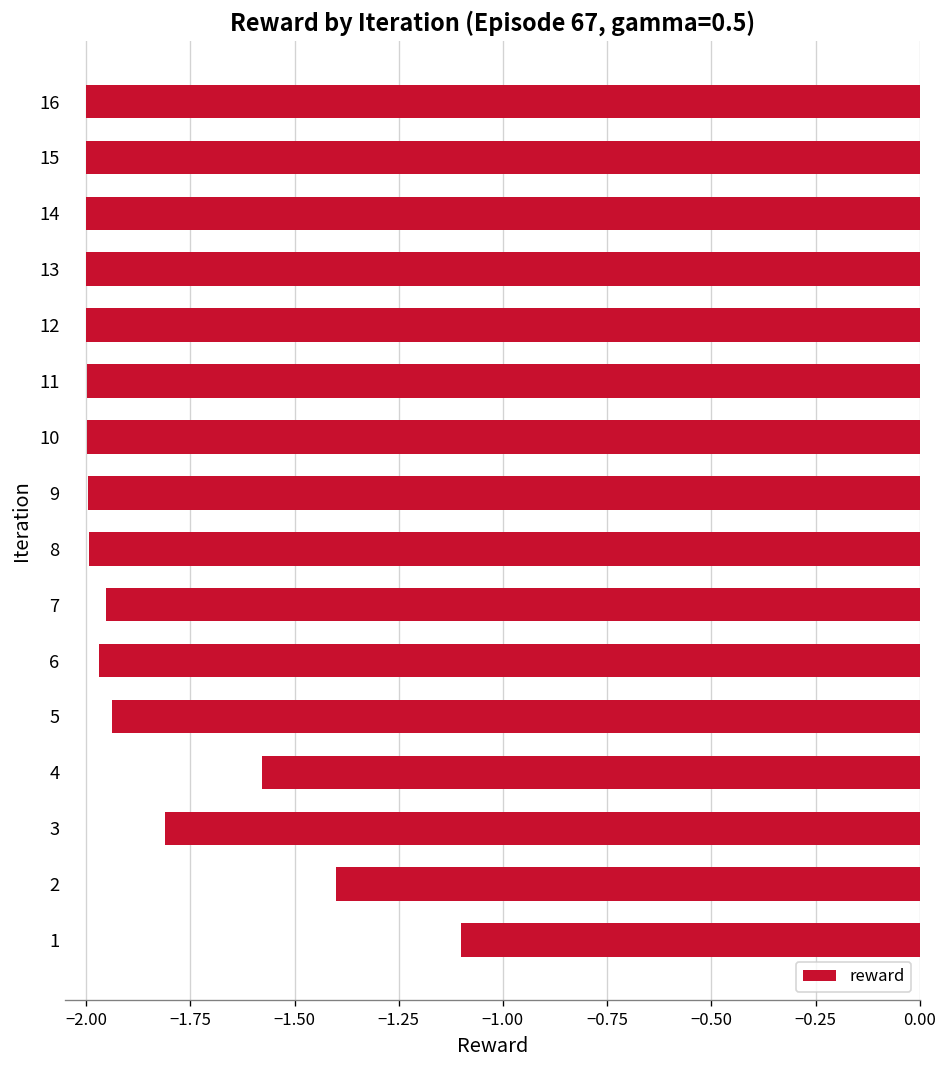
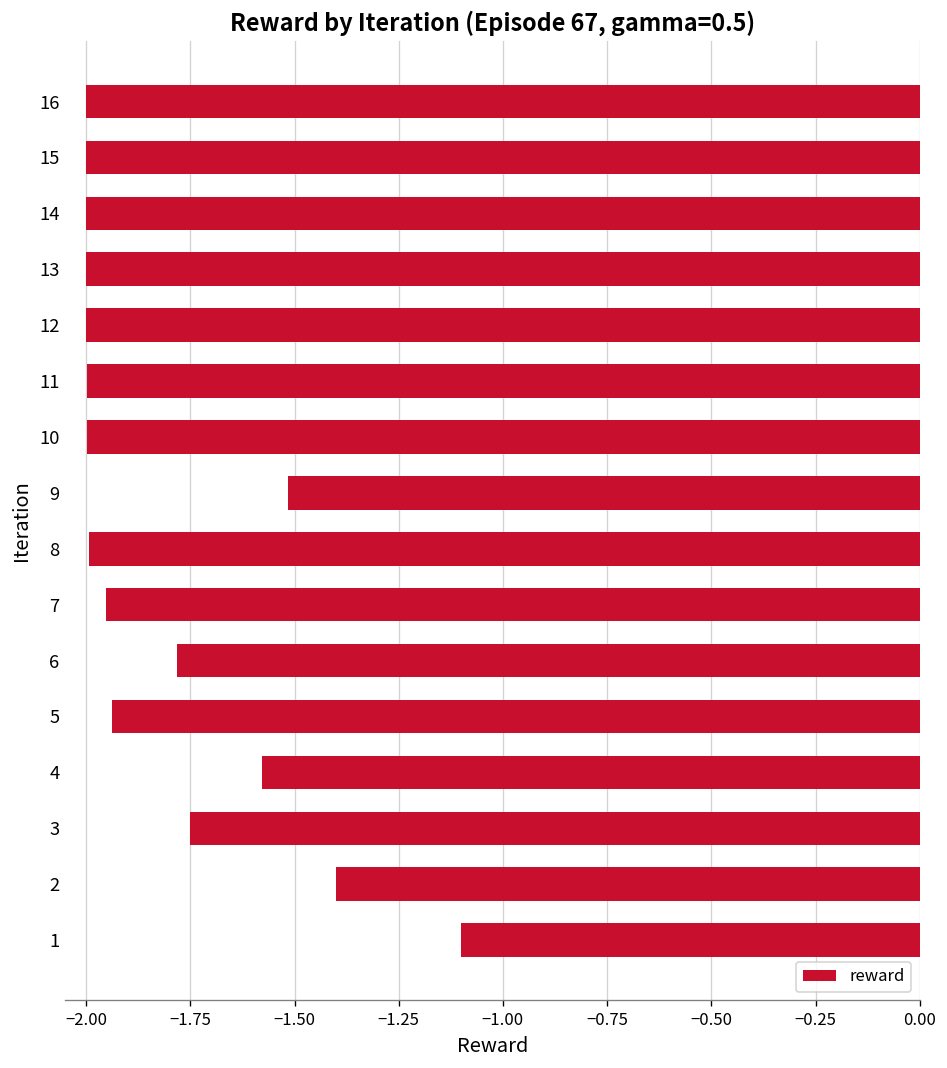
9: -2.00 -> -1.52
6: -1.97 -> -1.78
3: -1.81 -> -1.75
